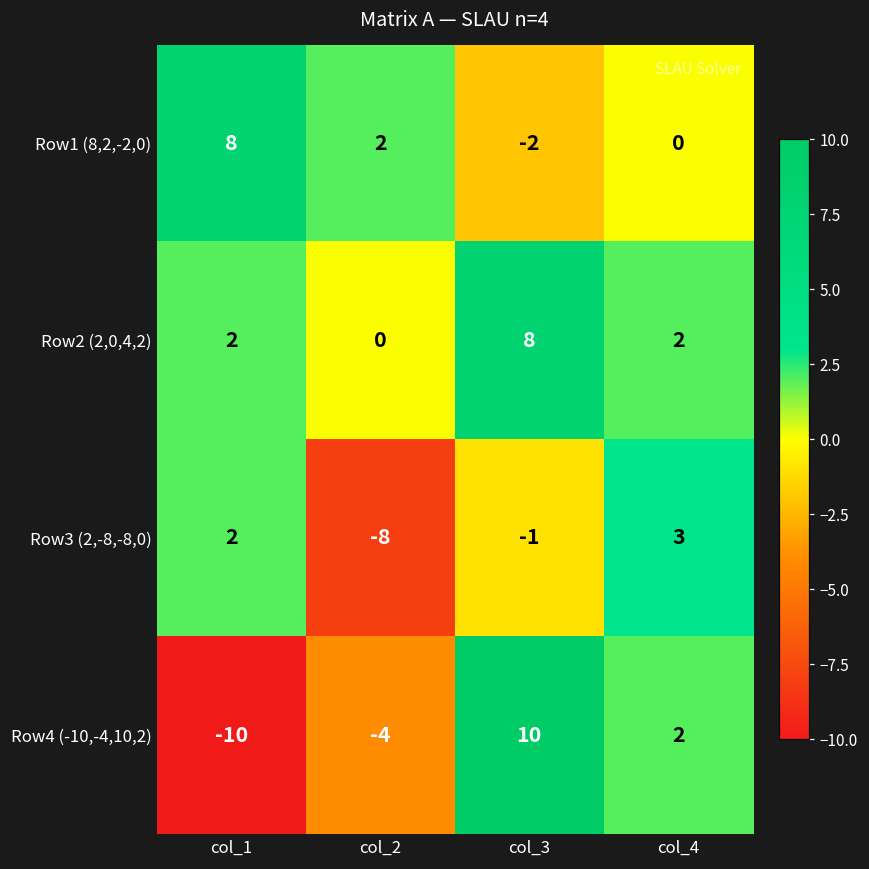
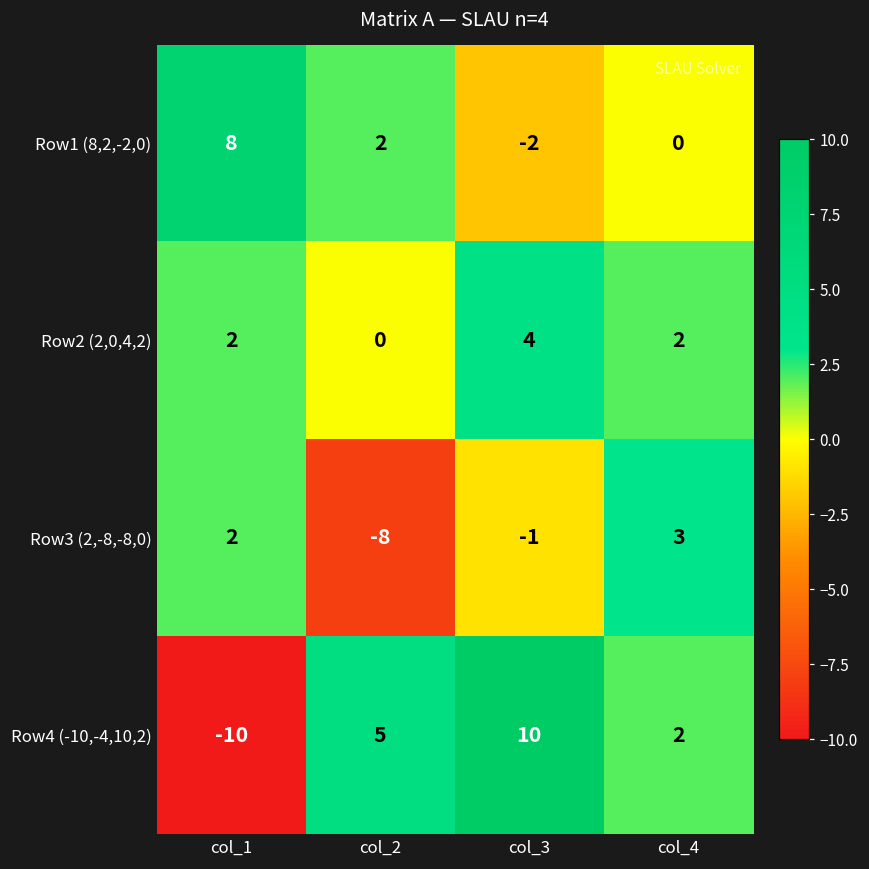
Row2 (2,0,4,2), col_3: 8 -> 4
Row4 (-10,-4,10,2), col_2: -4 -> 5
